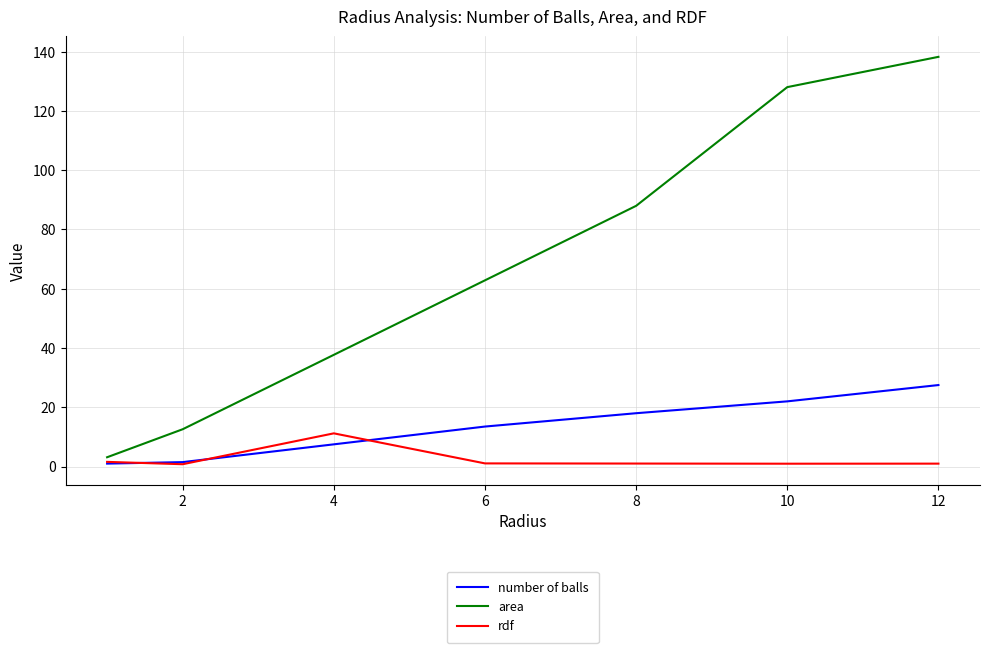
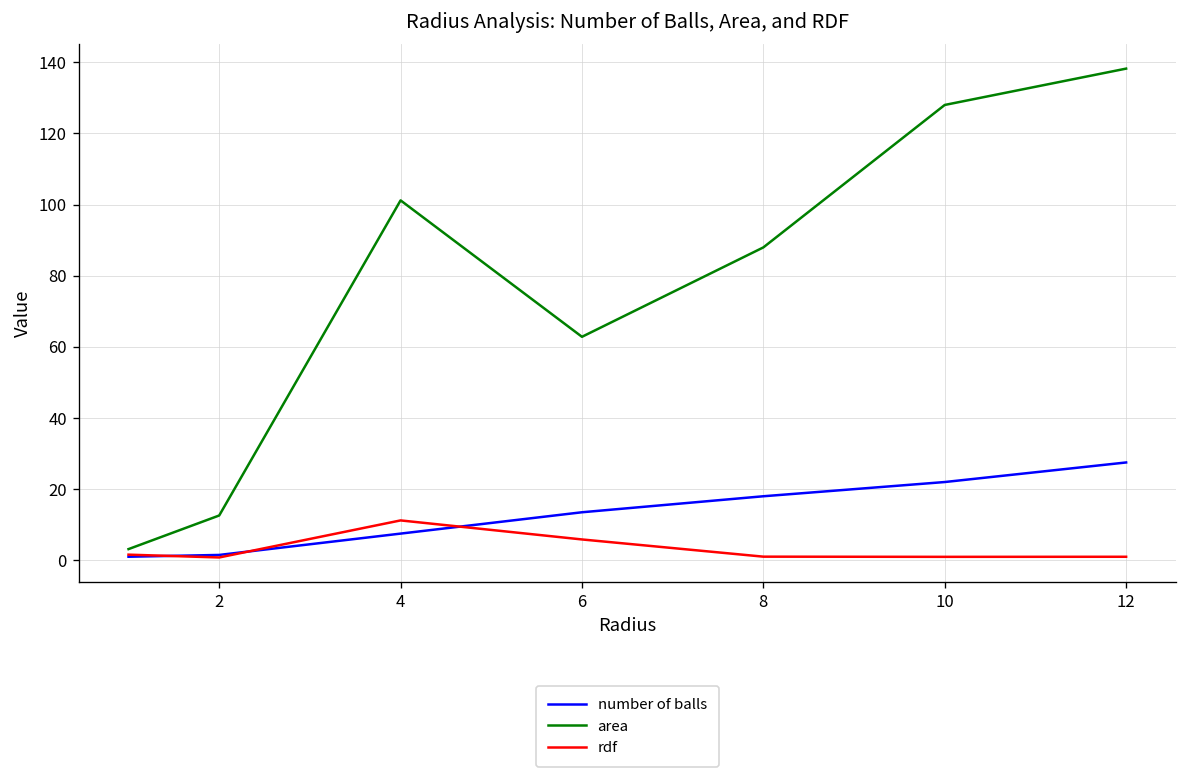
area, 4: 38 -> 101
rdf, 6: 1 -> 6
